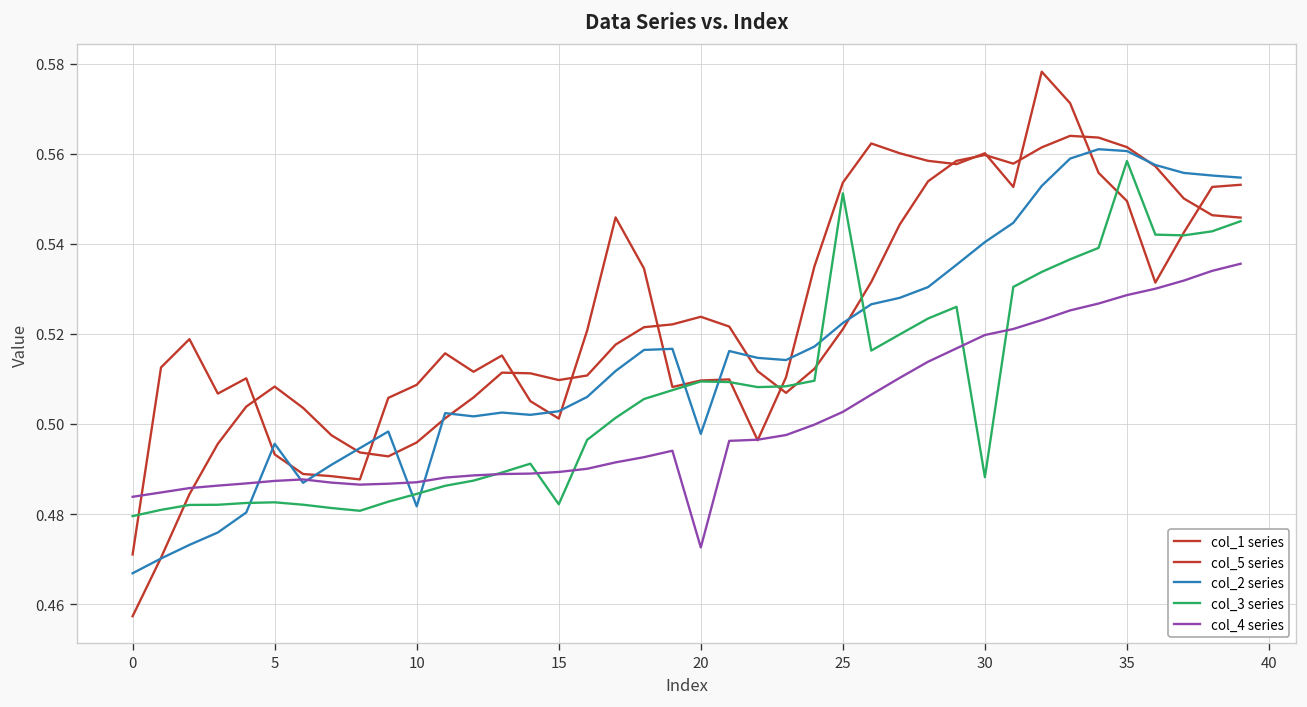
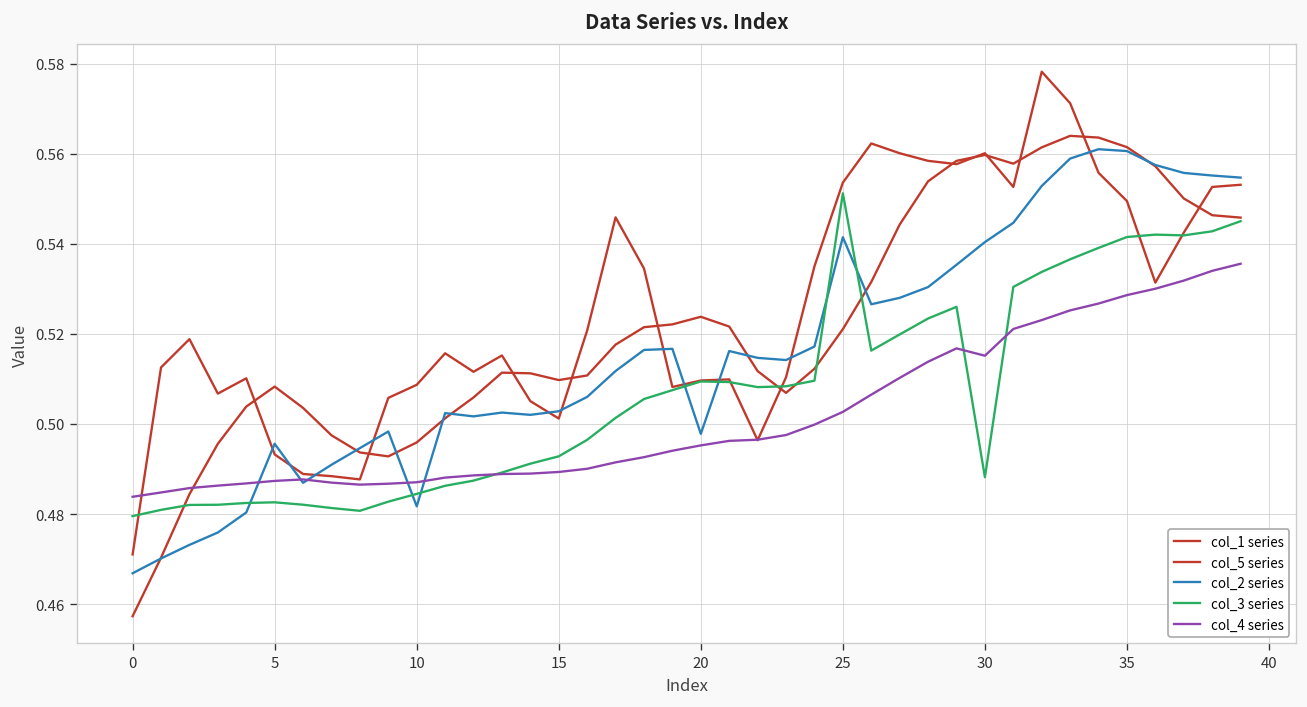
col_3 series, 15: 0.482 -> 0.493
col_4 series, 20: 0.473 -> 0.495
col_2 series, 25: 0.522 -> 0.541
col_4 series, 30: 0.520 -> 0.515
col_3 series, 35: 0.558 -> 0.542
